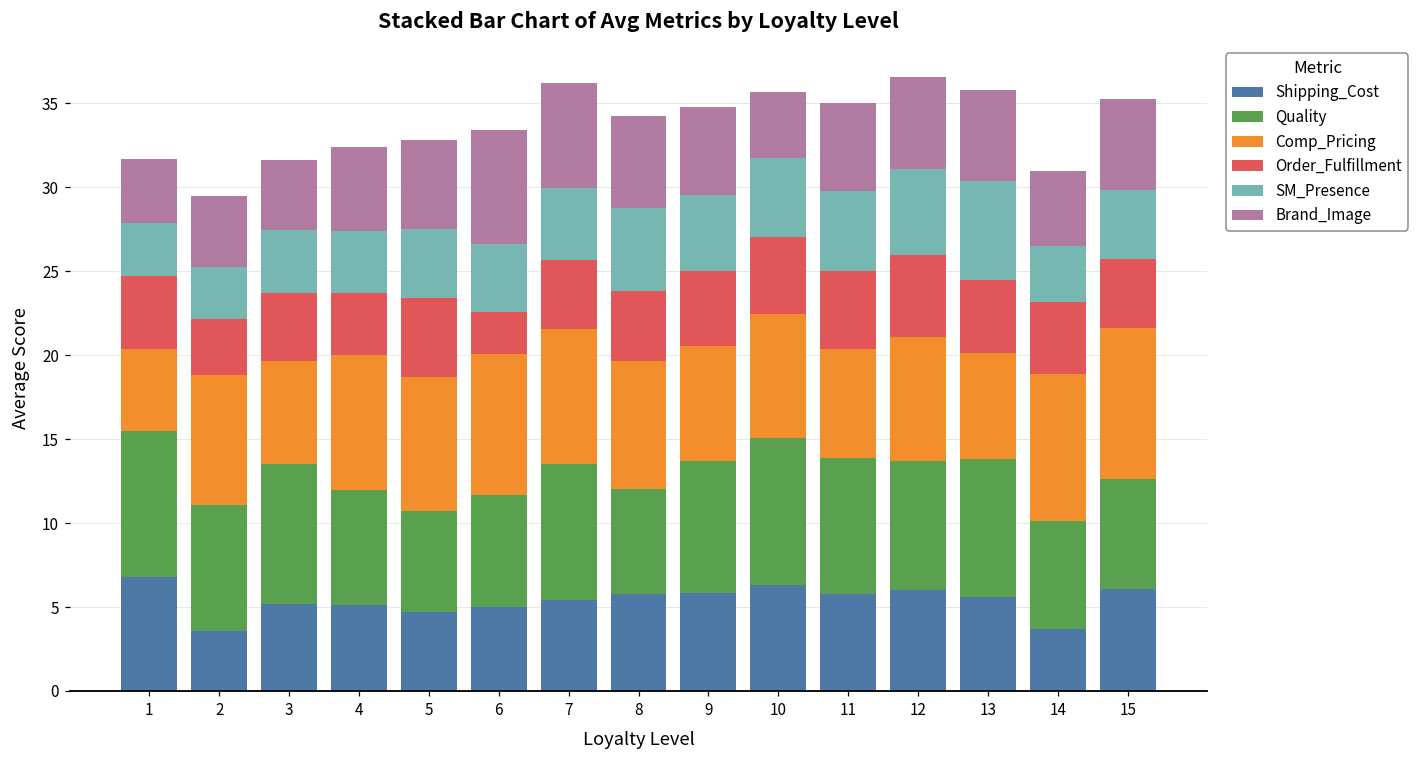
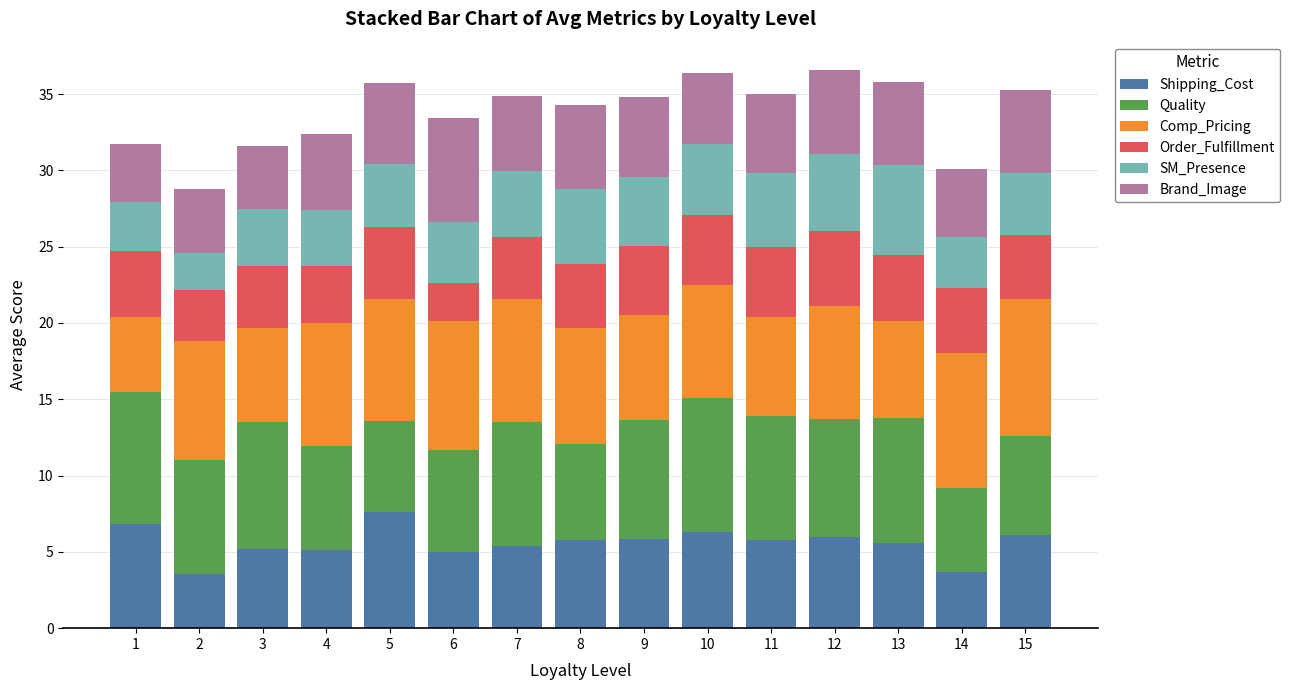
SM_Presence, 2: 3.1 -> 2.4
Shipping_Cost, 5: 4.7 -> 7.6
Brand_Image, 7: 6.3 -> 5.0
Brand_Image, 10: 3.9 -> 4.6
Quality, 14: 6.4 -> 5.5
